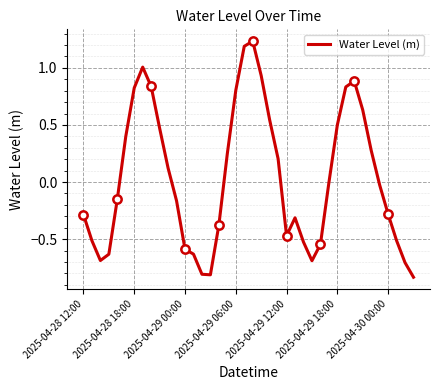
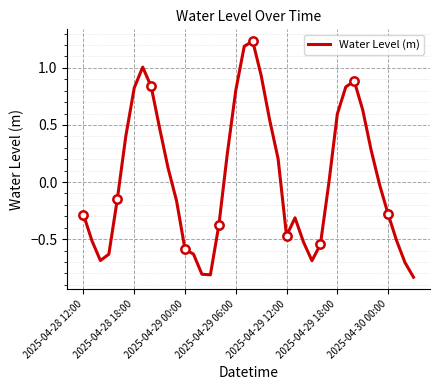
Water Level (m), 2025-04-29 18:00: 0.50 -> 0.60
